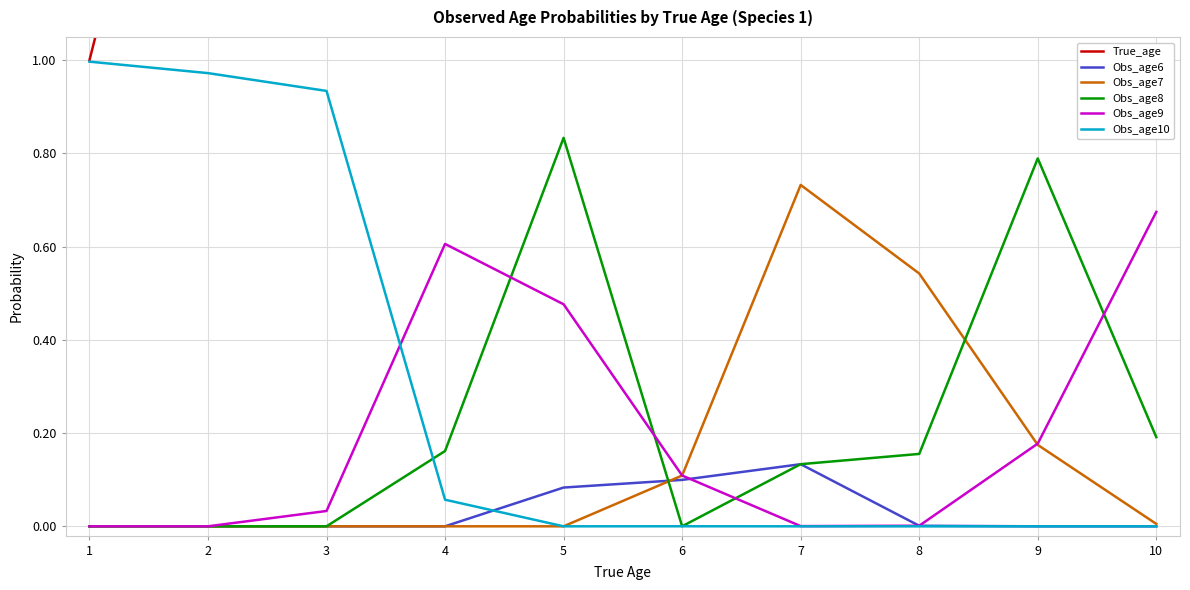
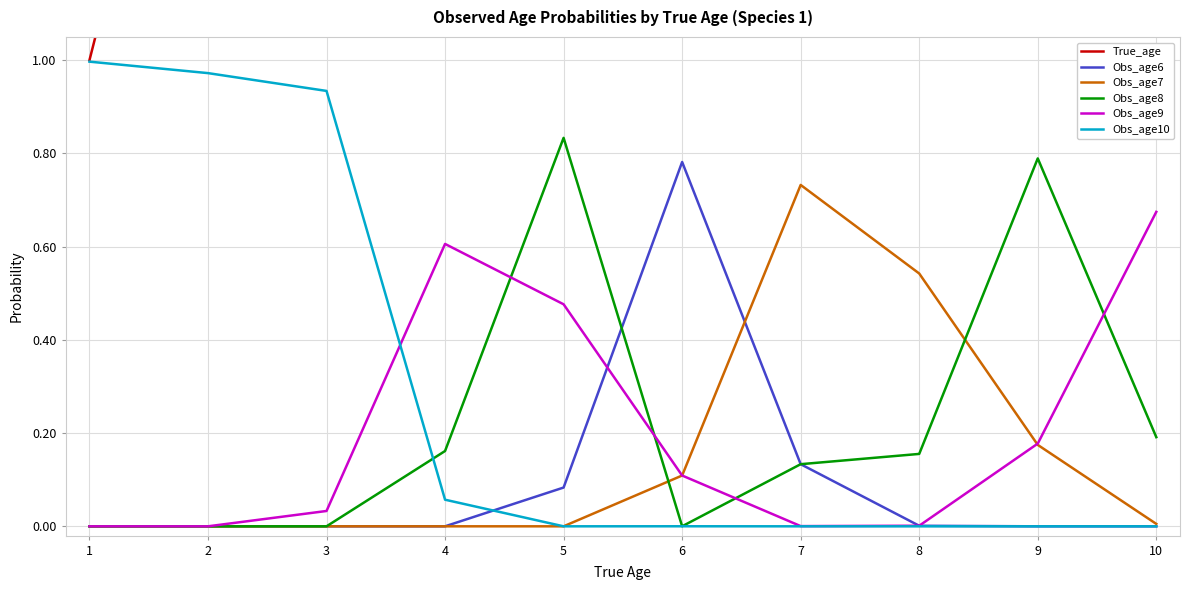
Obs_age6, 6: 0.10 -> 0.78
